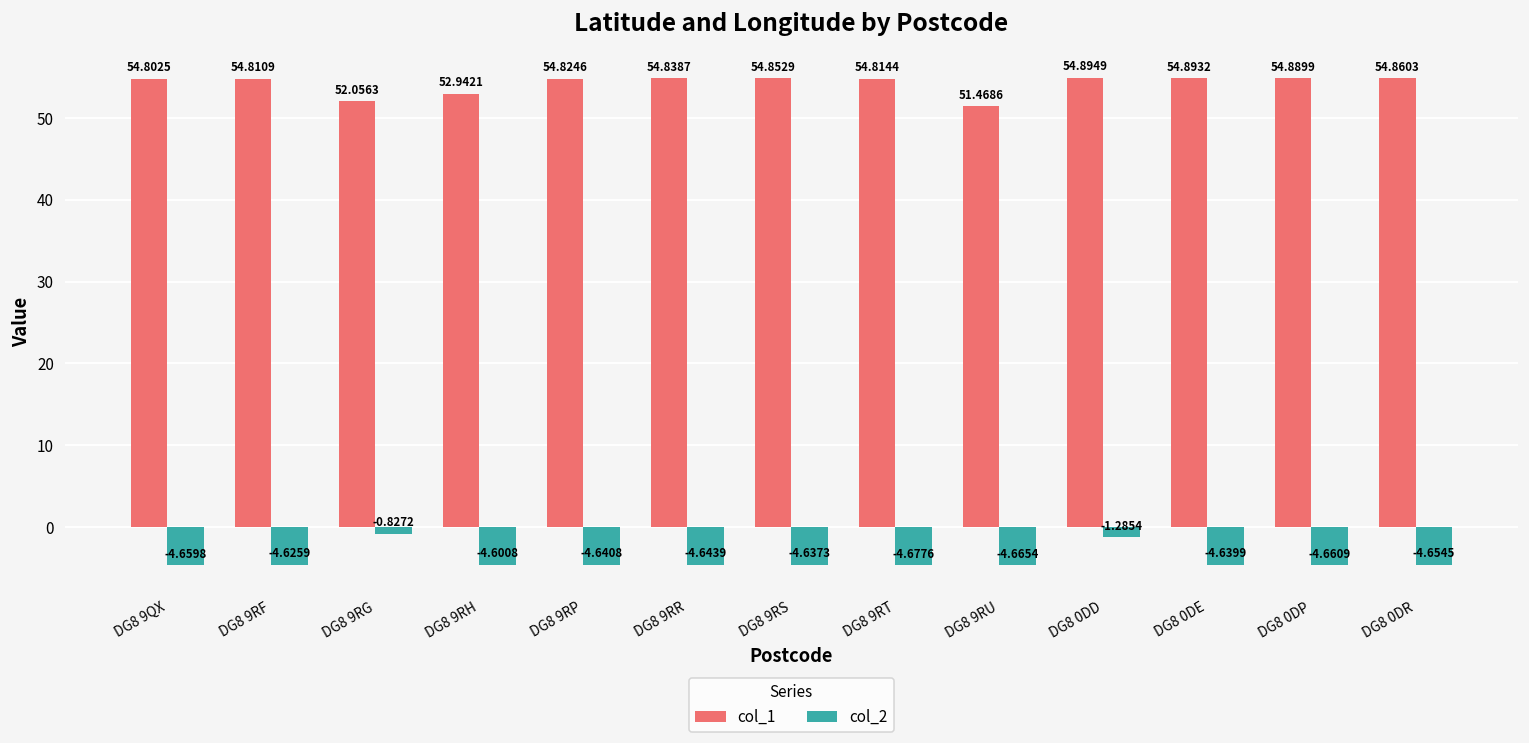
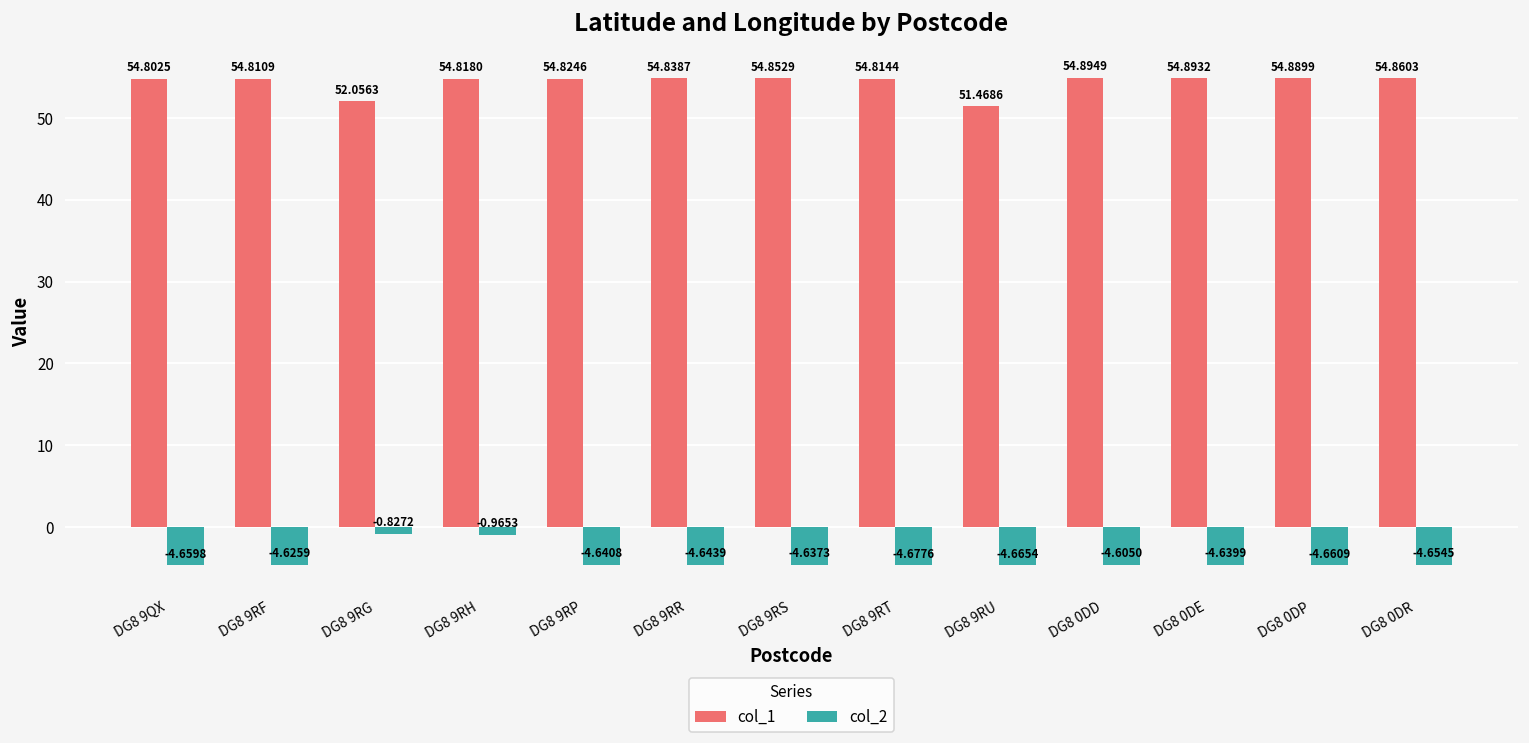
col_1, DG8 9RH: 52.9421 -> 54.8180
col_2, DG8 9RH: -4.6008 -> -0.9653
col_2, DG8 0DD: -1.2854 -> -4.6050
